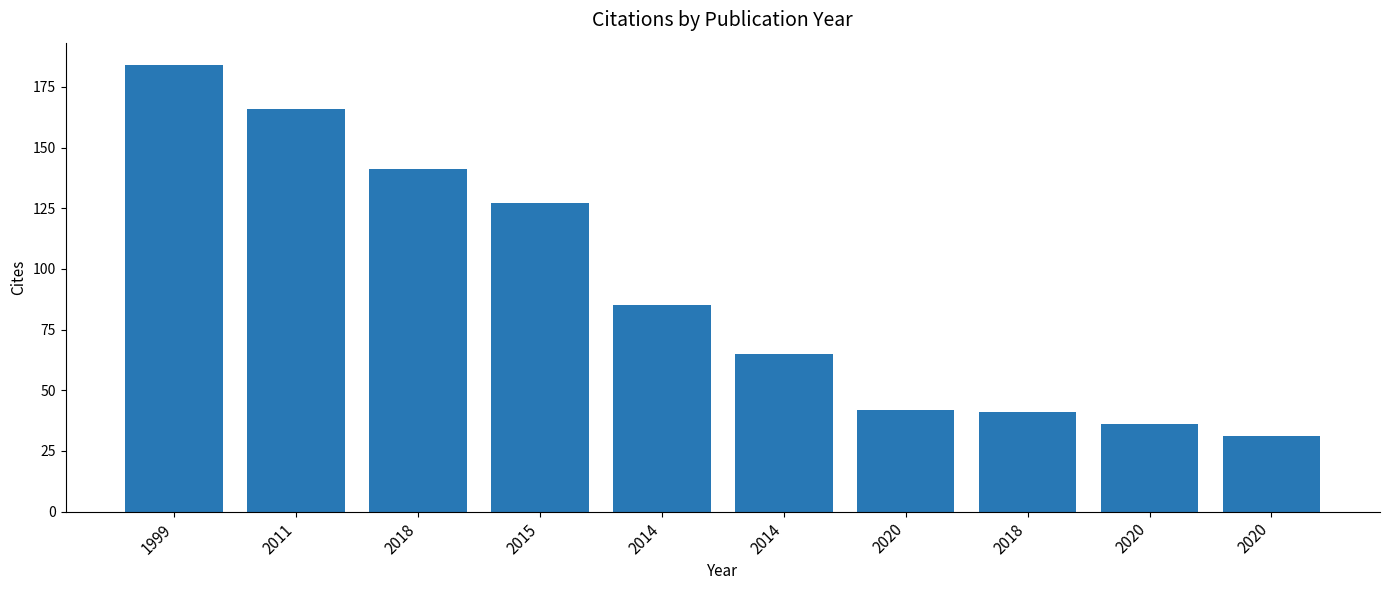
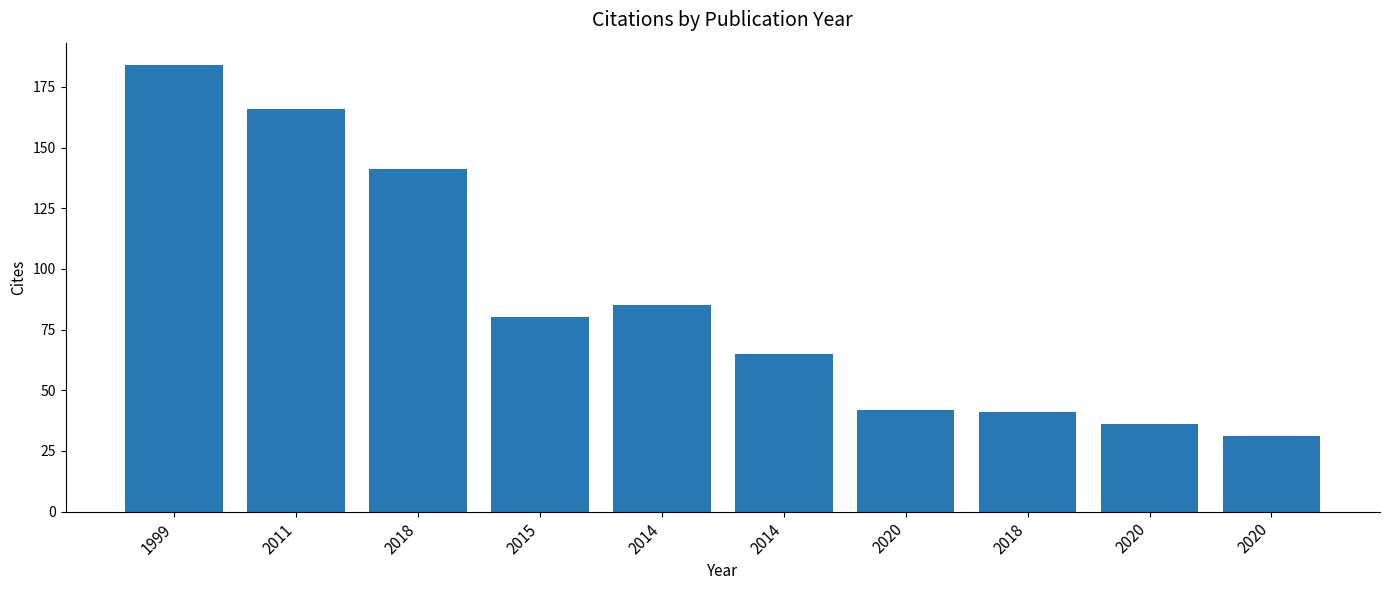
2015: 127 -> 80
